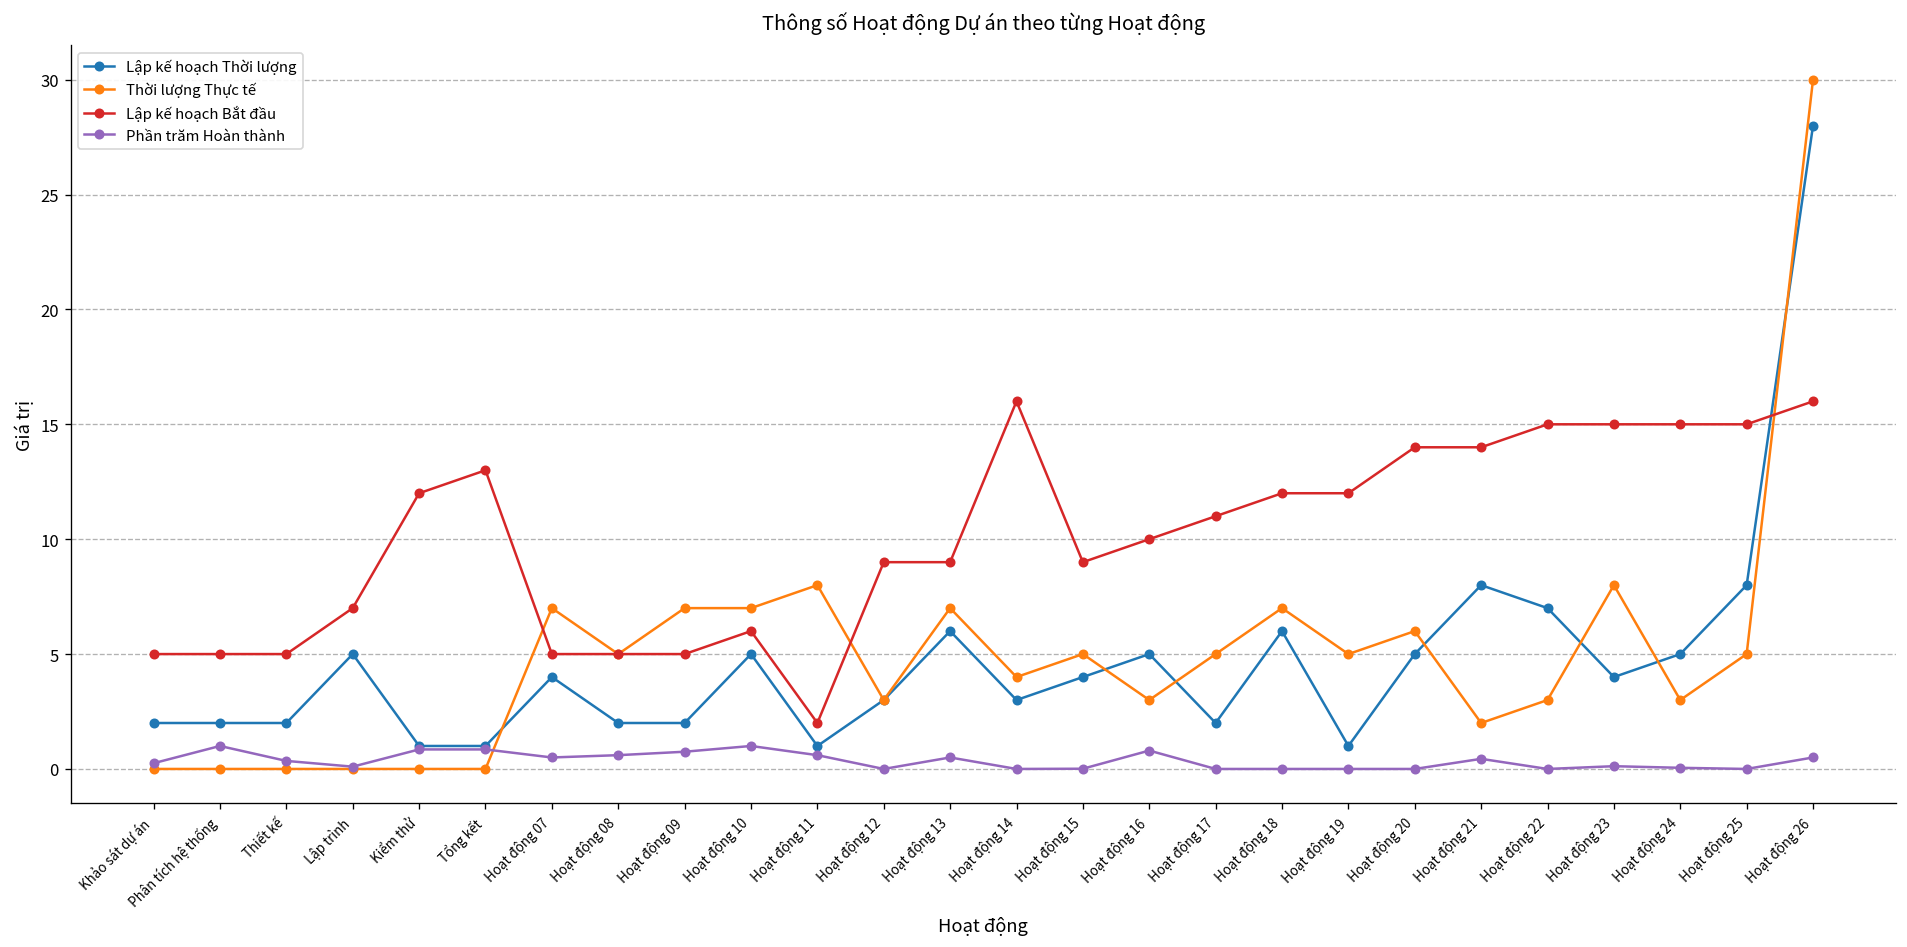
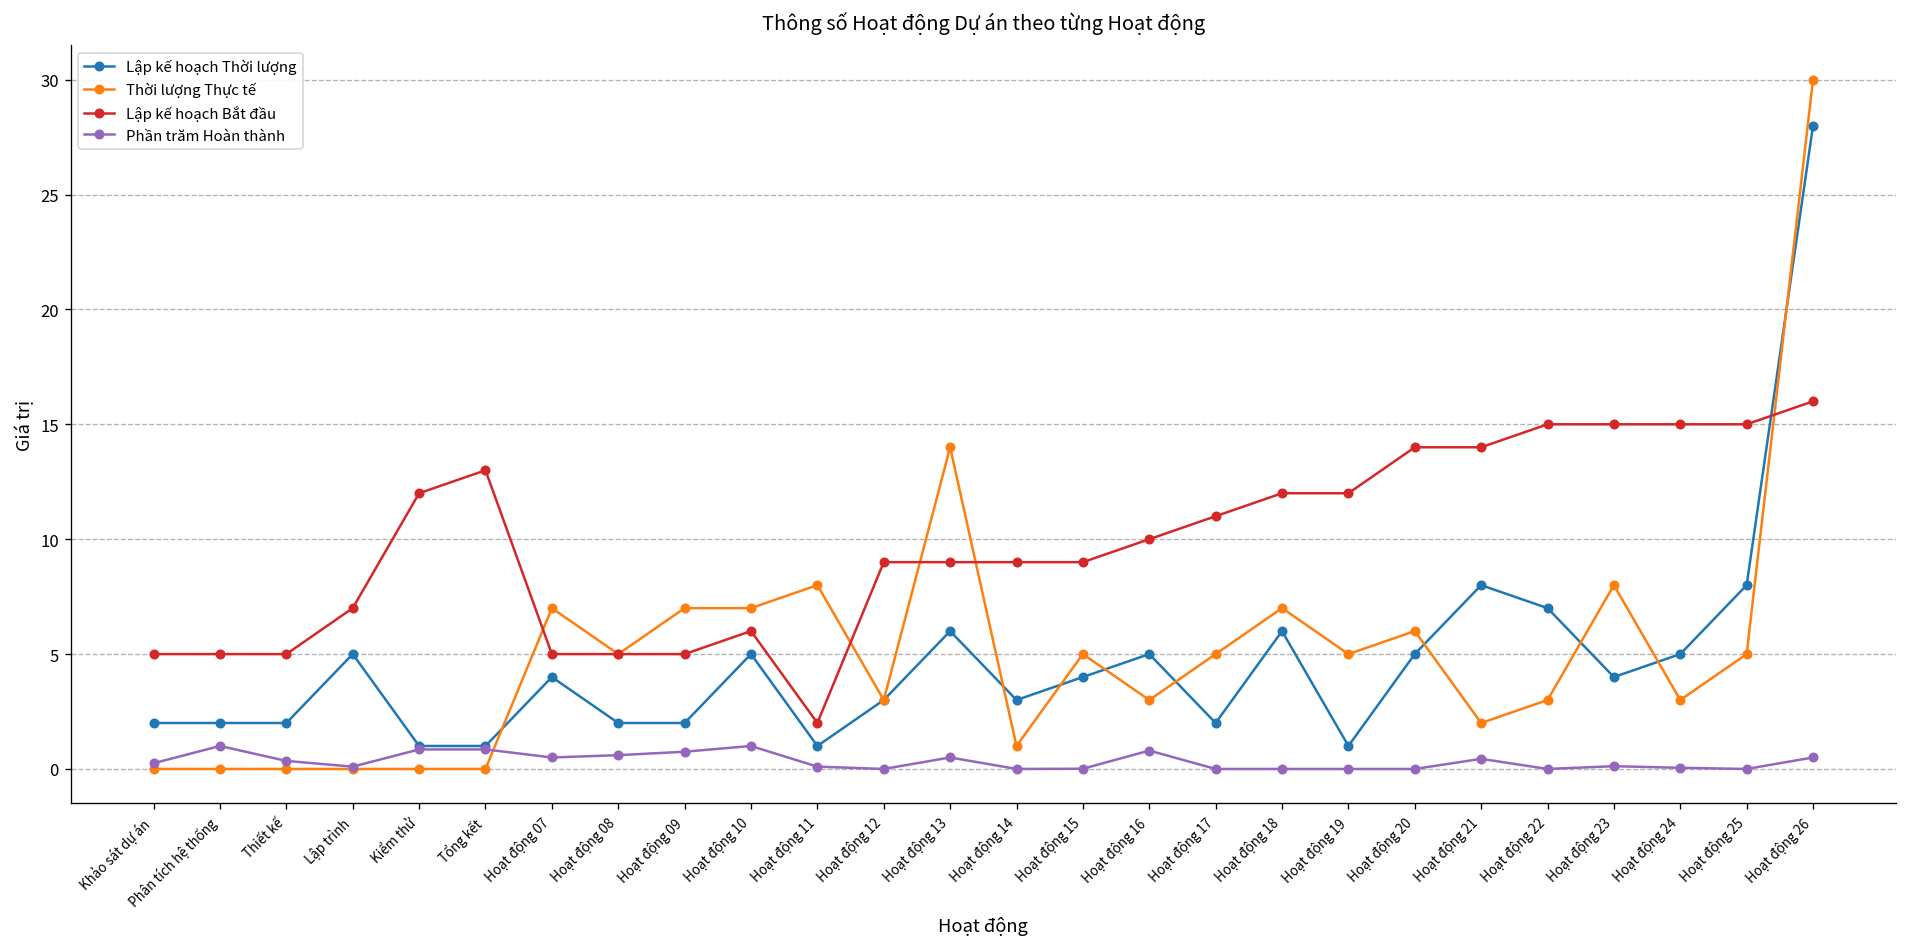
Phần trăm Hoàn thành, Hoạt động 11: 0.6 -> 0.1
Thời lượng Thực tế, Hoạt động 13: 7 -> 14
Thời lượng Thực tế, Hoạt động 14: 4 -> 1
Lập kế hoạch Bắt đầu, Hoạt động 14: 16 -> 9
